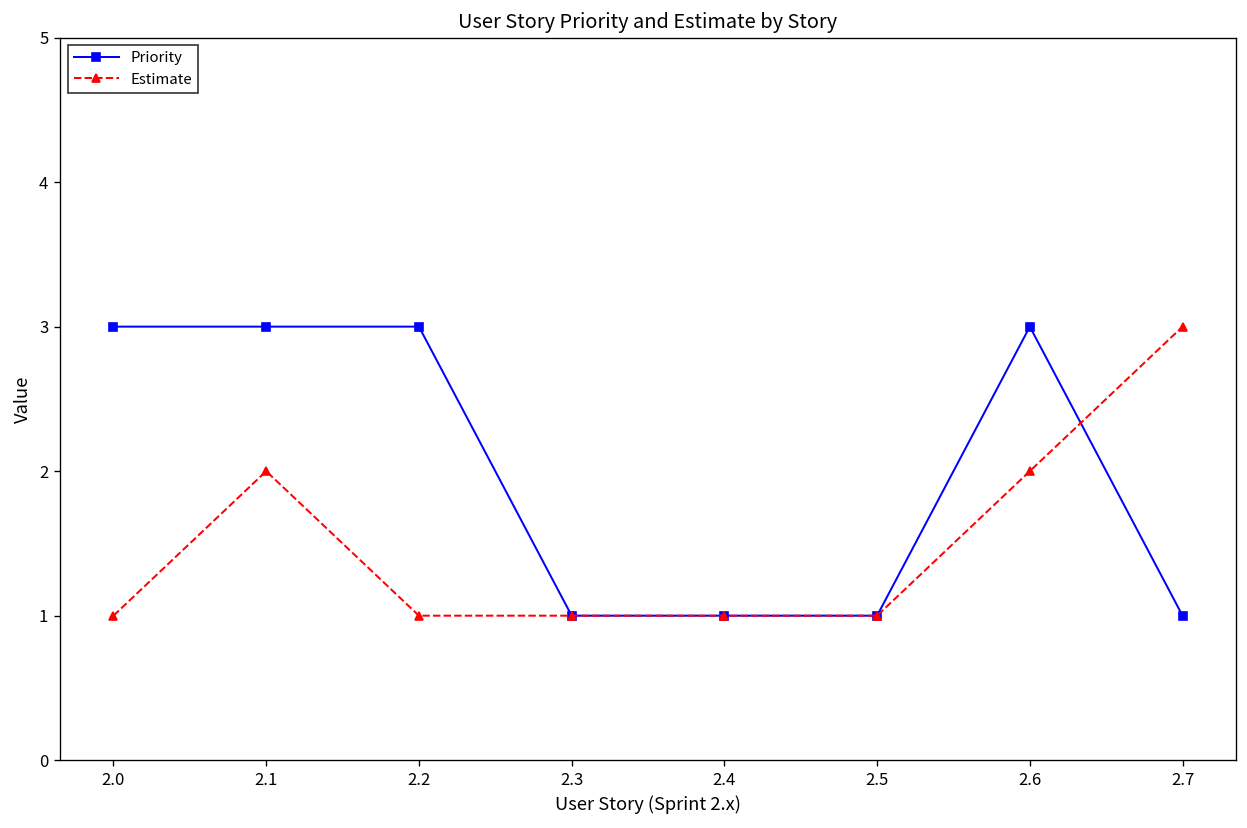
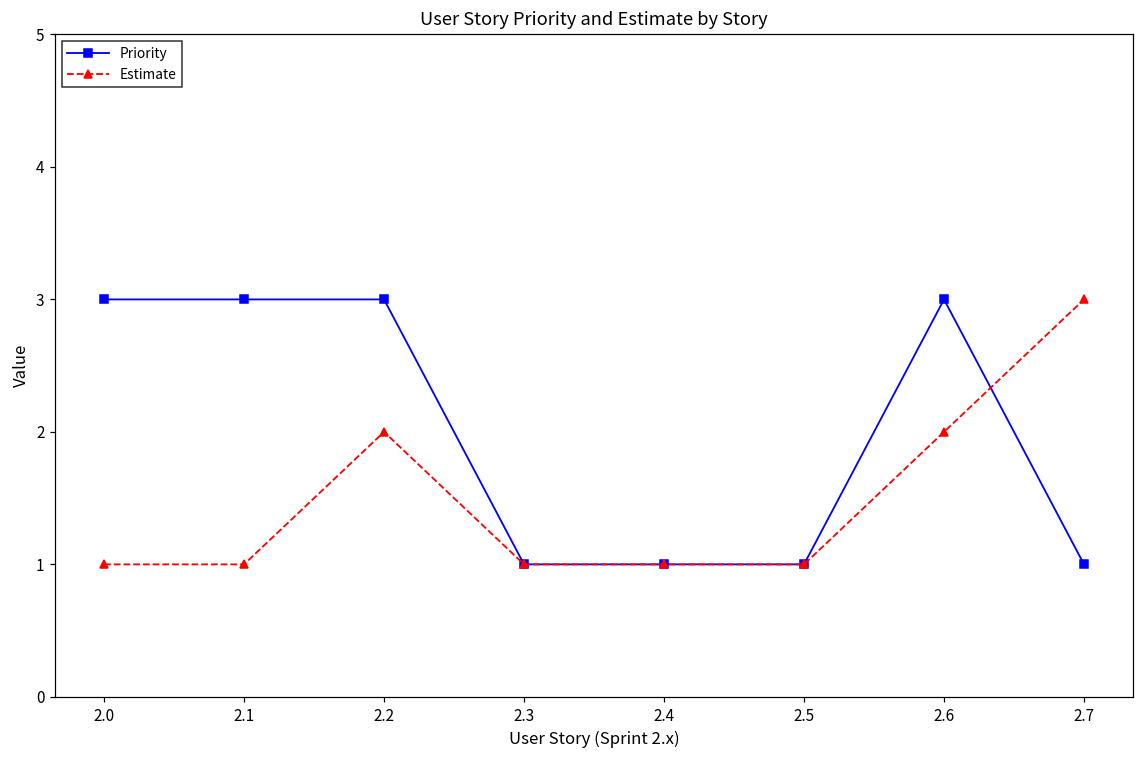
Estimate, 2.1: 2 -> 1
Estimate, 2.2: 1 -> 2
